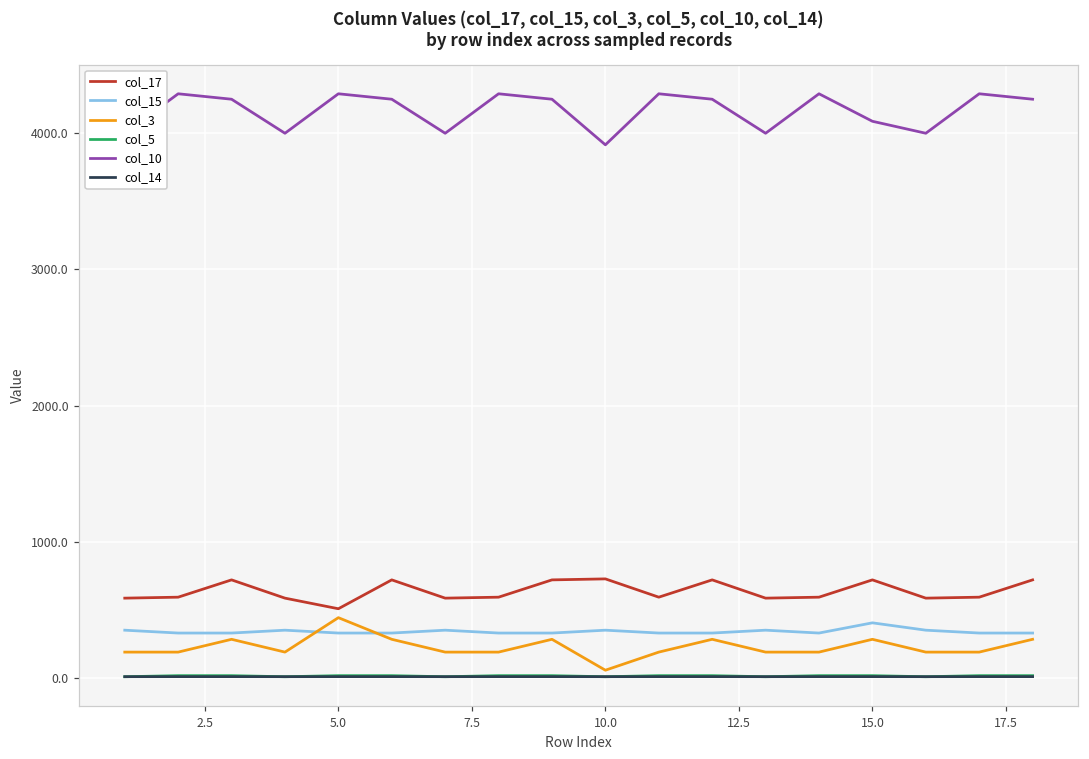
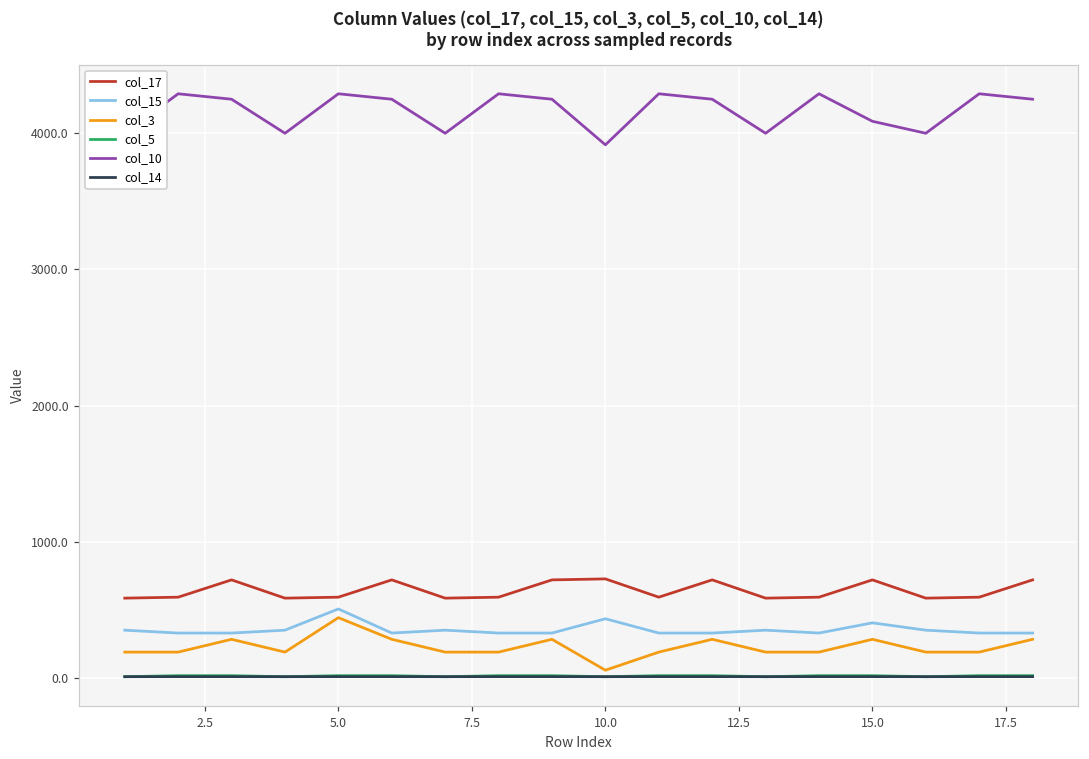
col_17, 5.0: 510 -> 590
col_15, 5.0: 330 -> 510
col_15, 10.0: 350 -> 430
